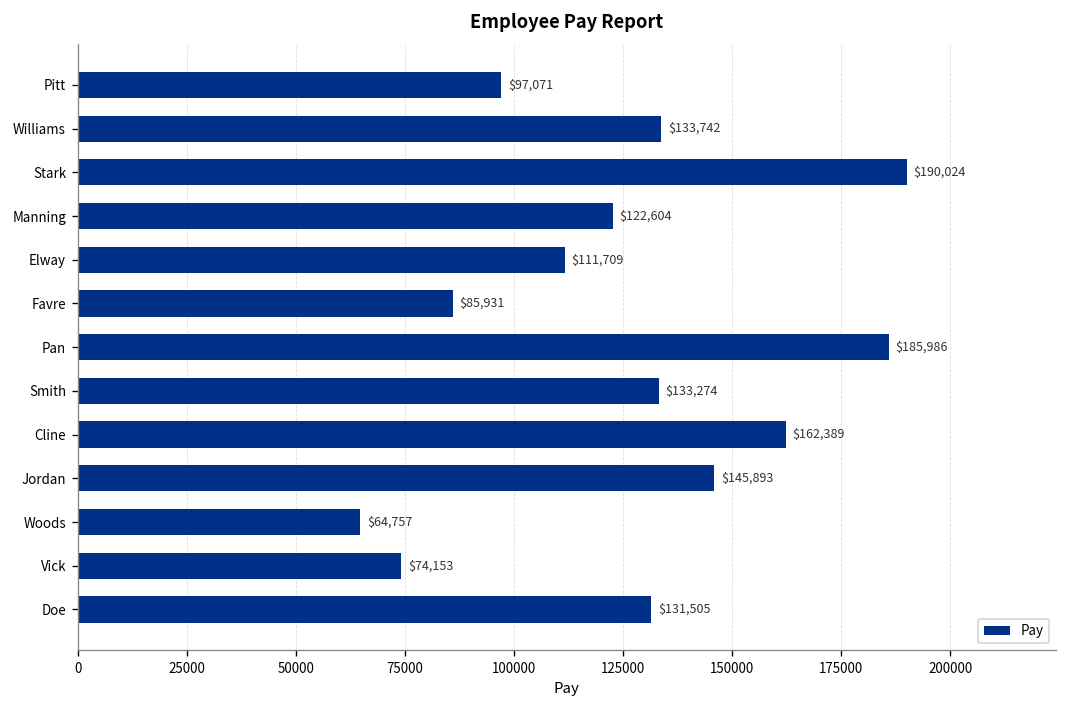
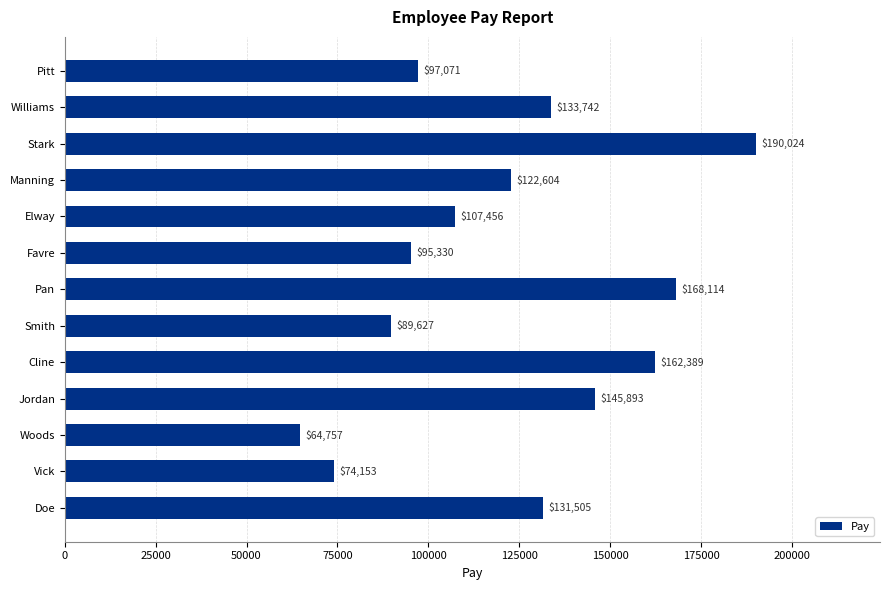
Elway: $111,709 -> $107,456
Favre: $85,931 -> $95,330
Pan: $185,986 -> $168,114
Smith: $133,274 -> $89,627
